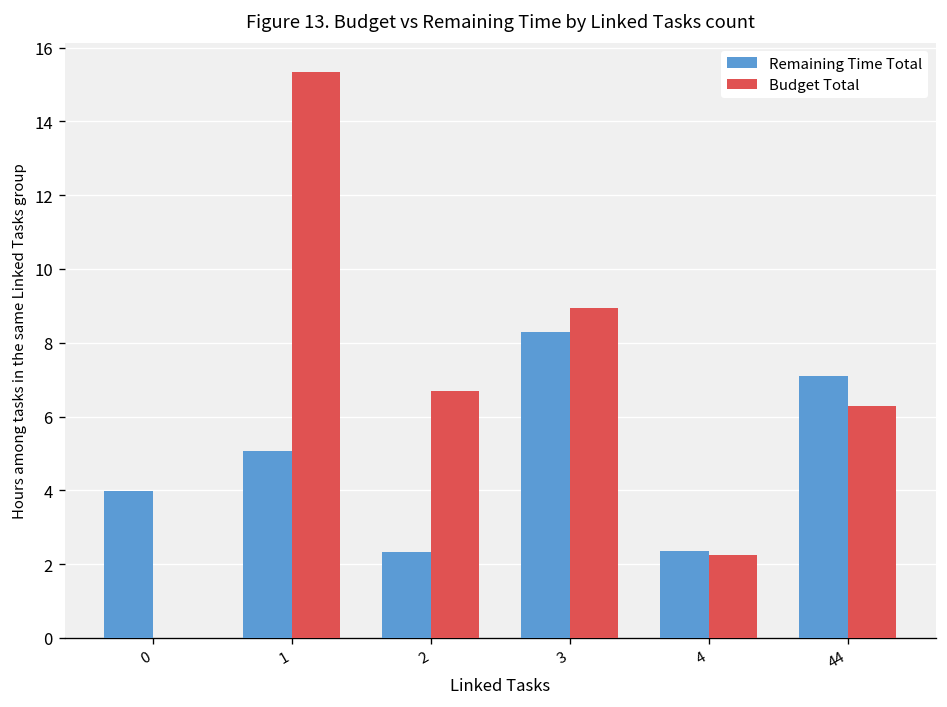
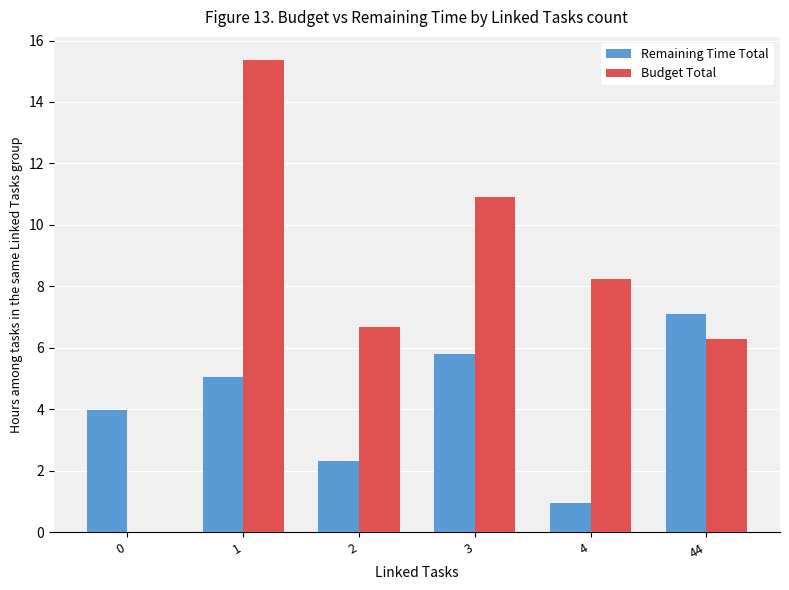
Remaining Time Total, 3: 8.3 -> 5.8
Budget Total, 3: 9.0 -> 10.9
Remaining Time Total, 4: 2.4 -> 1.0
Budget Total, 4: 2.3 -> 8.2
